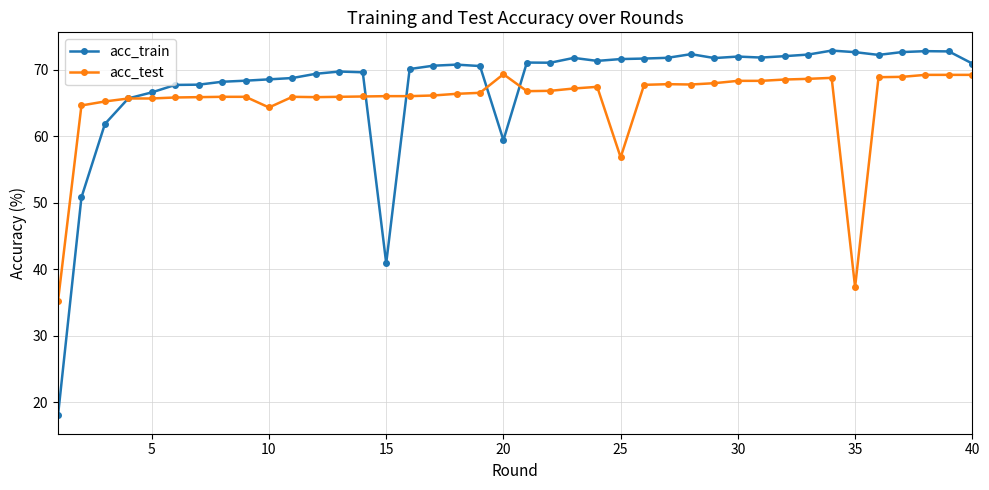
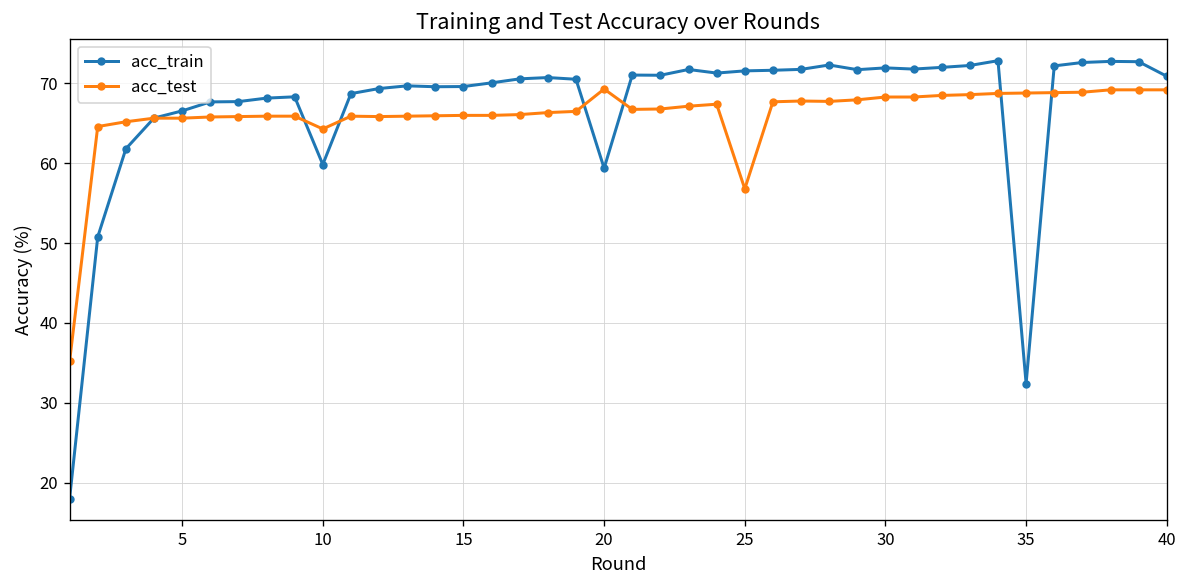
acc_train, 10: 69 -> 60
acc_train, 15: 41 -> 70
acc_train, 35: 73 -> 32
acc_test, 35: 37 -> 69
